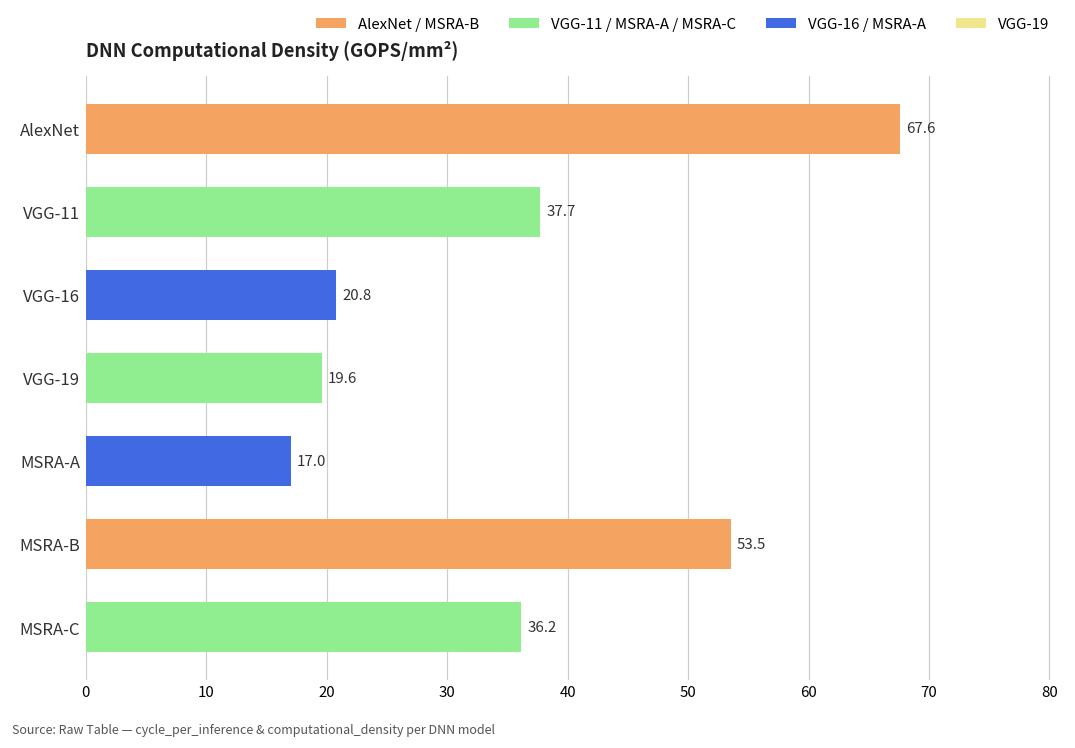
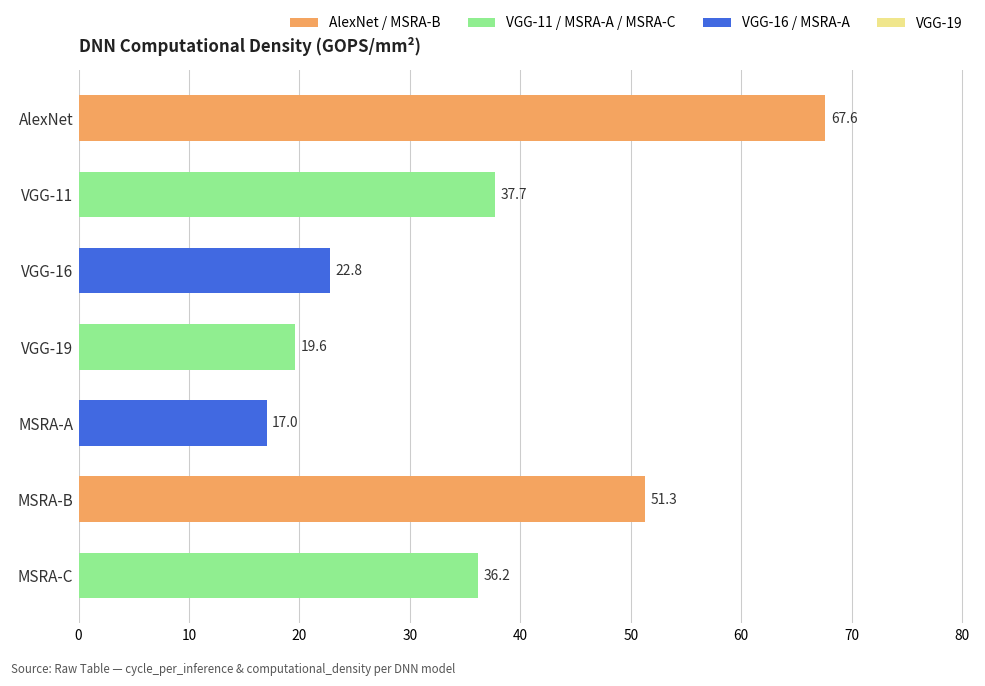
VGG-16: 20.8 -> 22.8
MSRA-B: 53.5 -> 51.3
